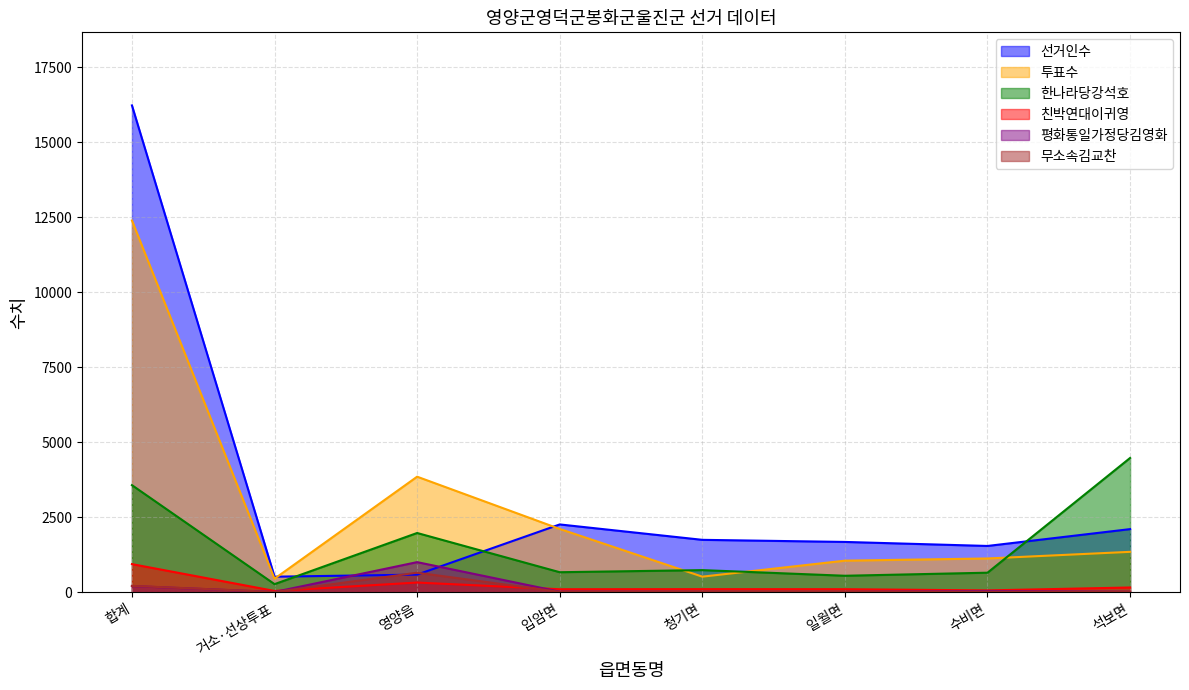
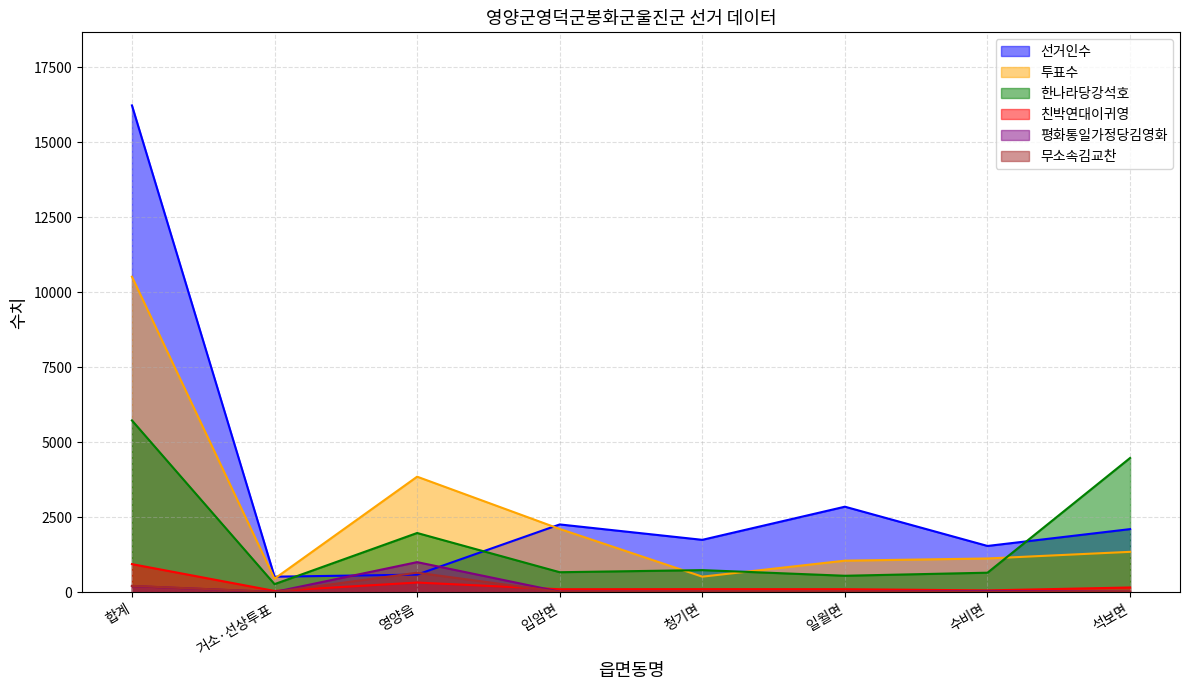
투표수, 합계: 12400 -> 10500
한나라당강석호, 합계: 3600 -> 5700
선거인수, 일월면: 1700 -> 2900
